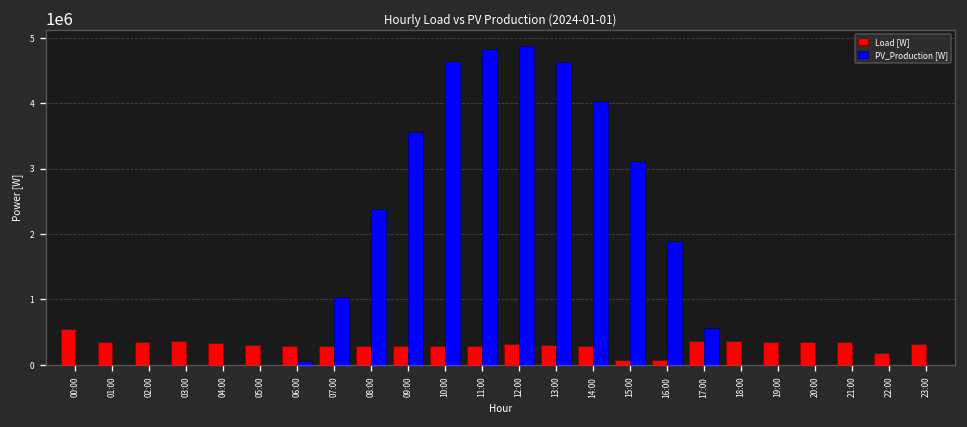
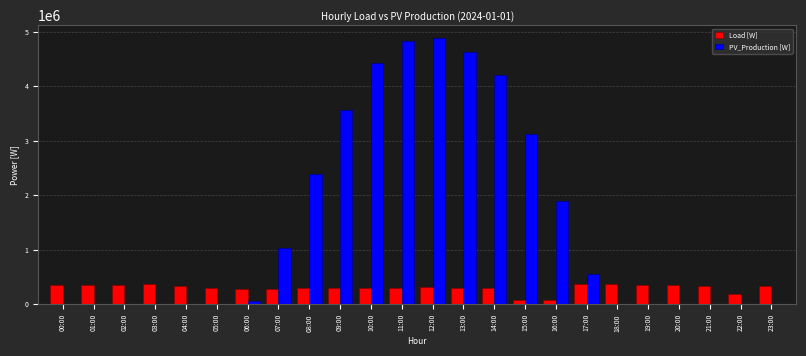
Load [W], 00:00: 600000 -> 400000
PV_Production [W], 10:00: 4600000 -> 4400000
PV_Production [W], 14:00: 4000000 -> 4200000
